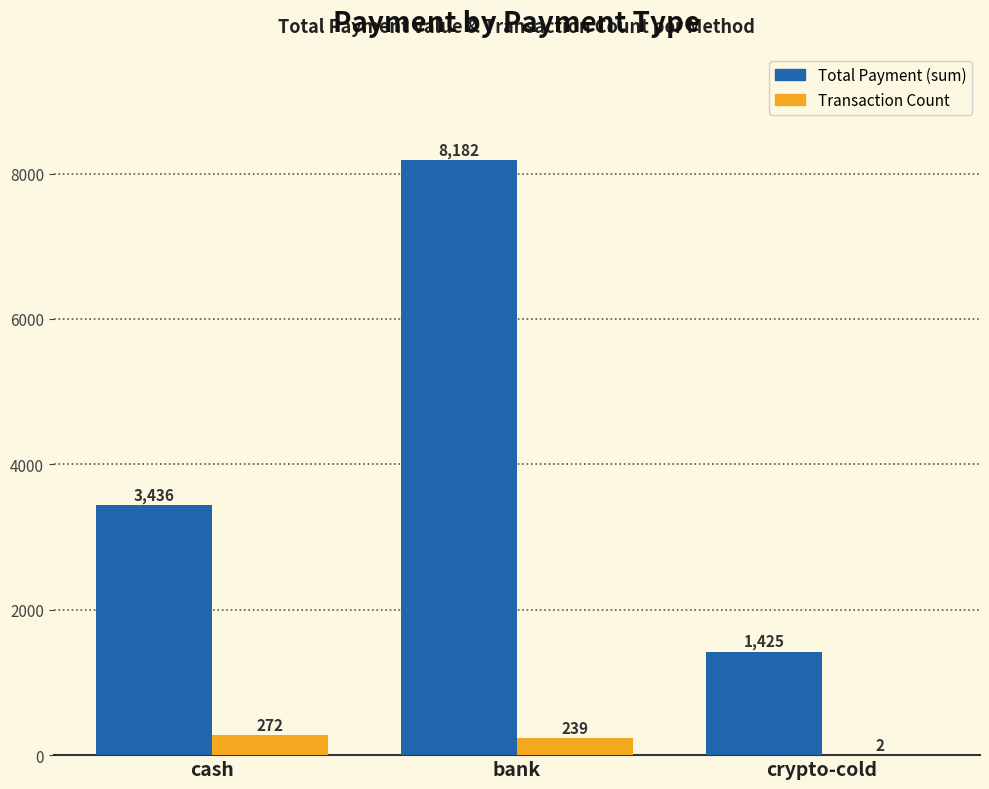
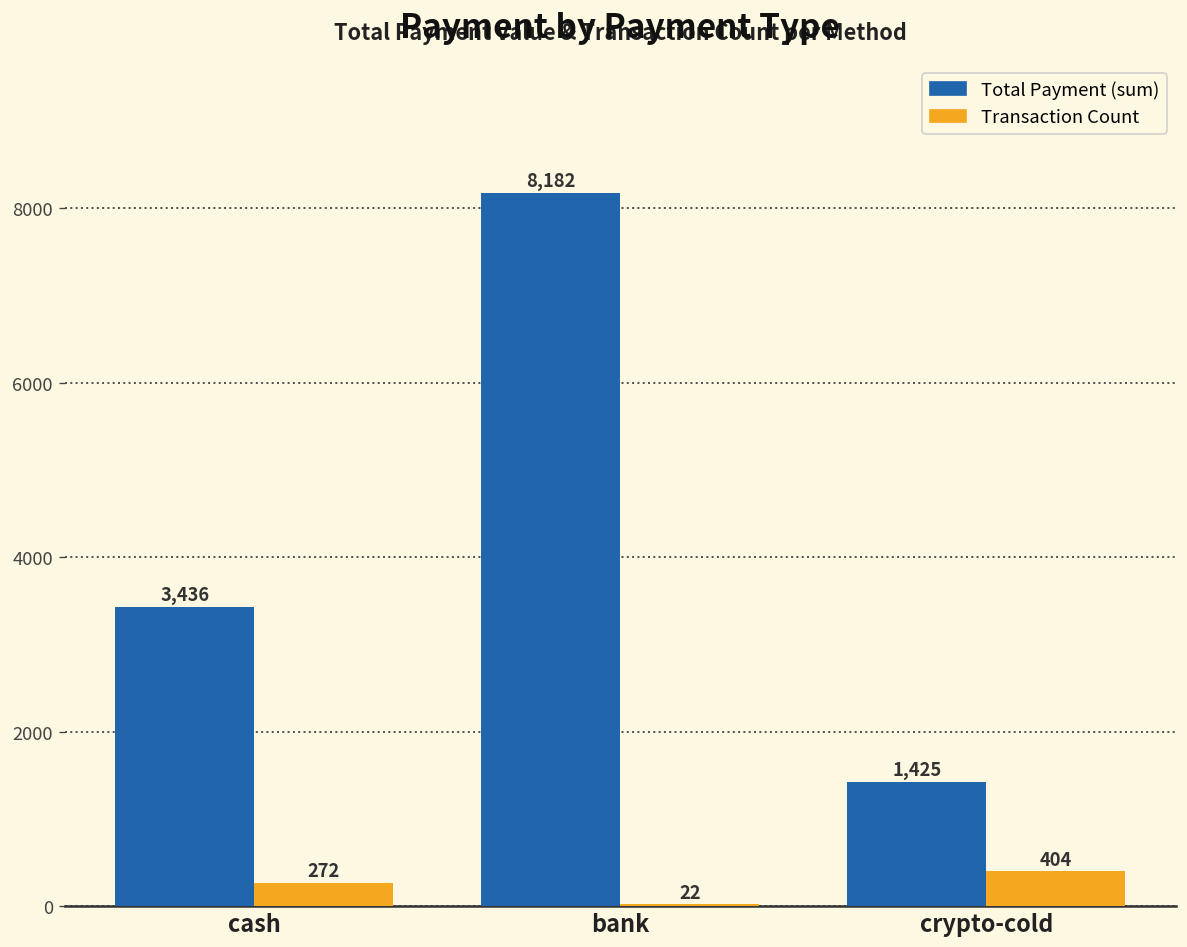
Transaction Count, bank: 239 -> 22
Transaction Count, crypto-cold: 2 -> 404
